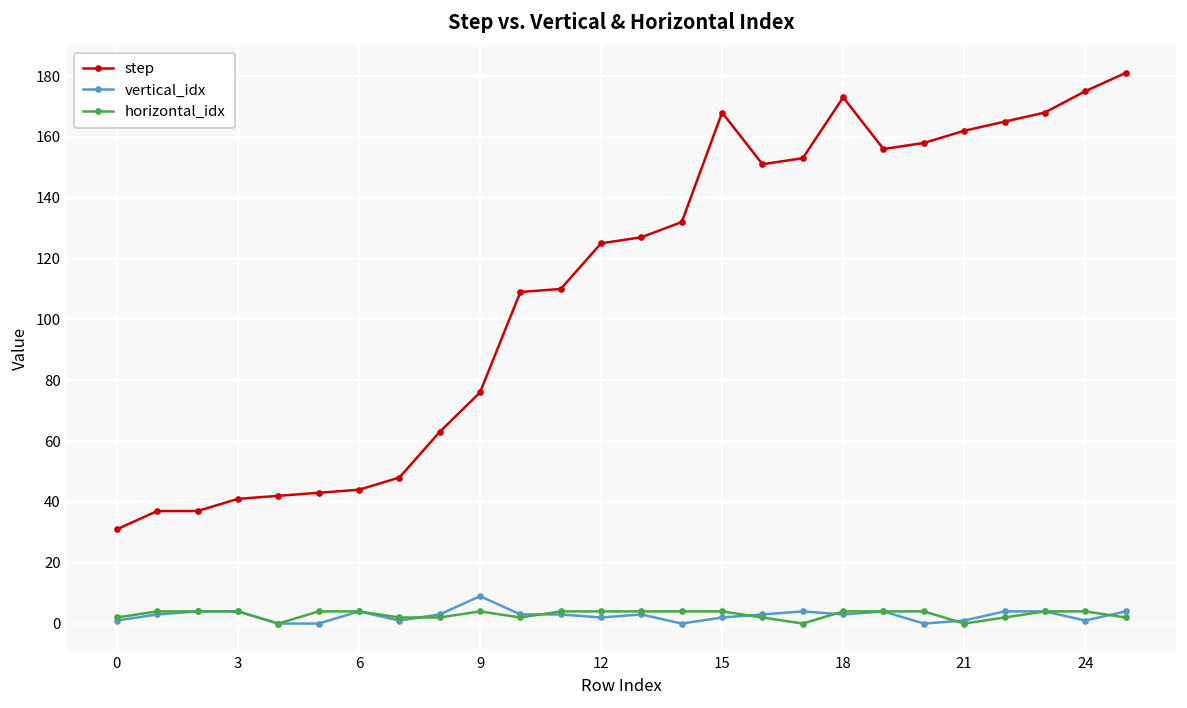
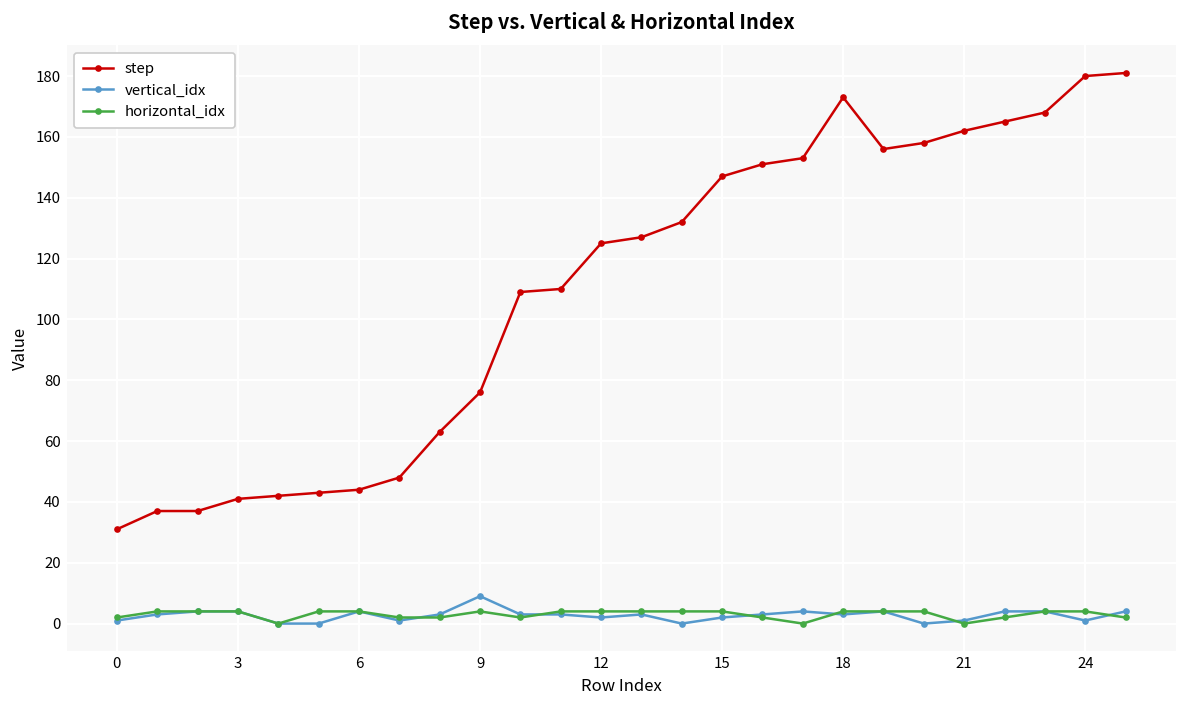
step, 15: 168 -> 147
step, 24: 175 -> 180
